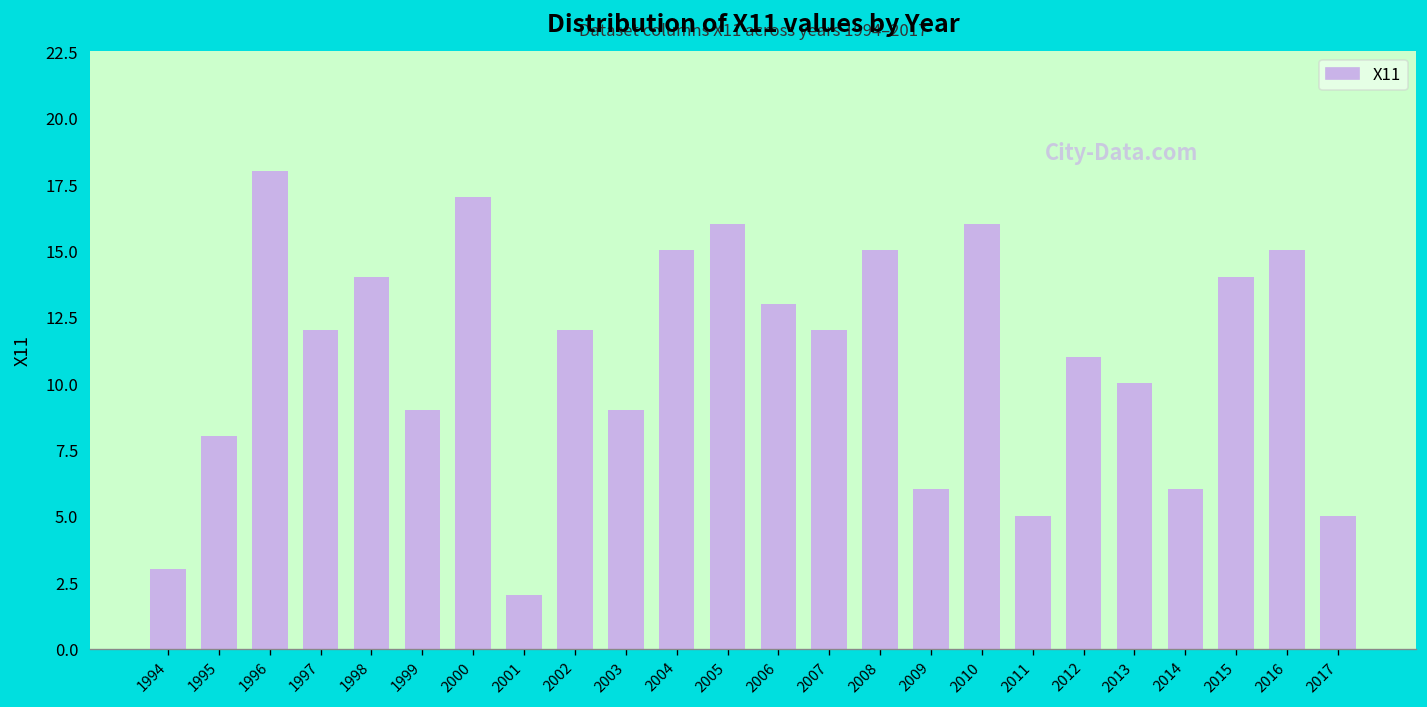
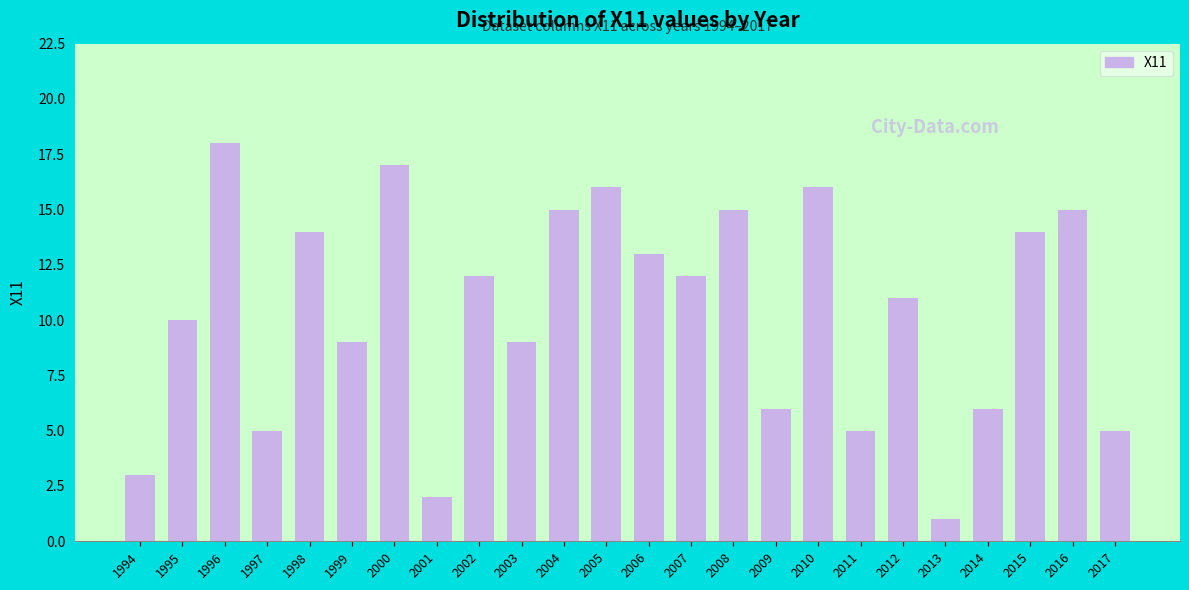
1995: 8 -> 10
1997: 12 -> 5
2013: 10 -> 1
